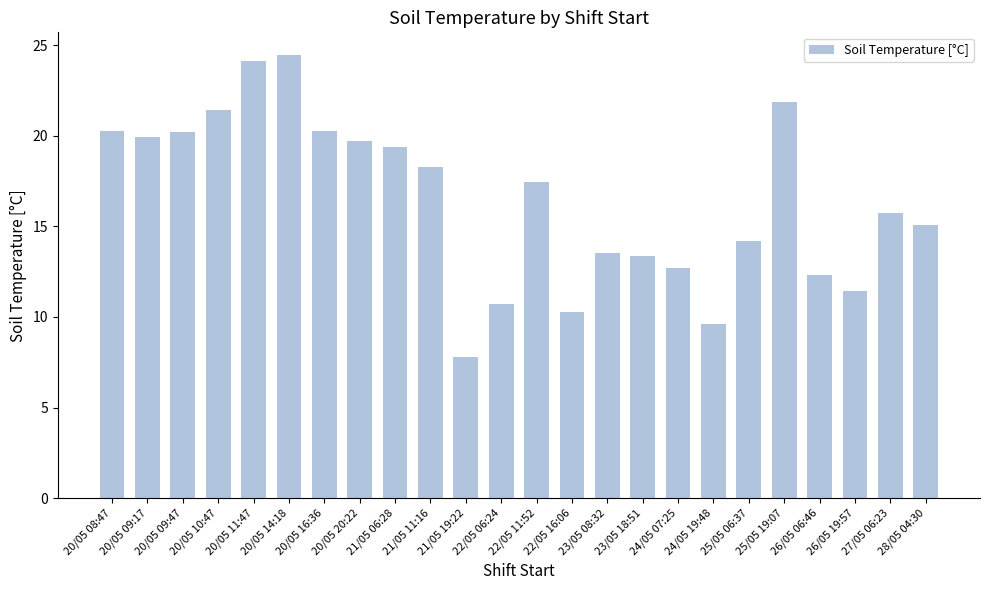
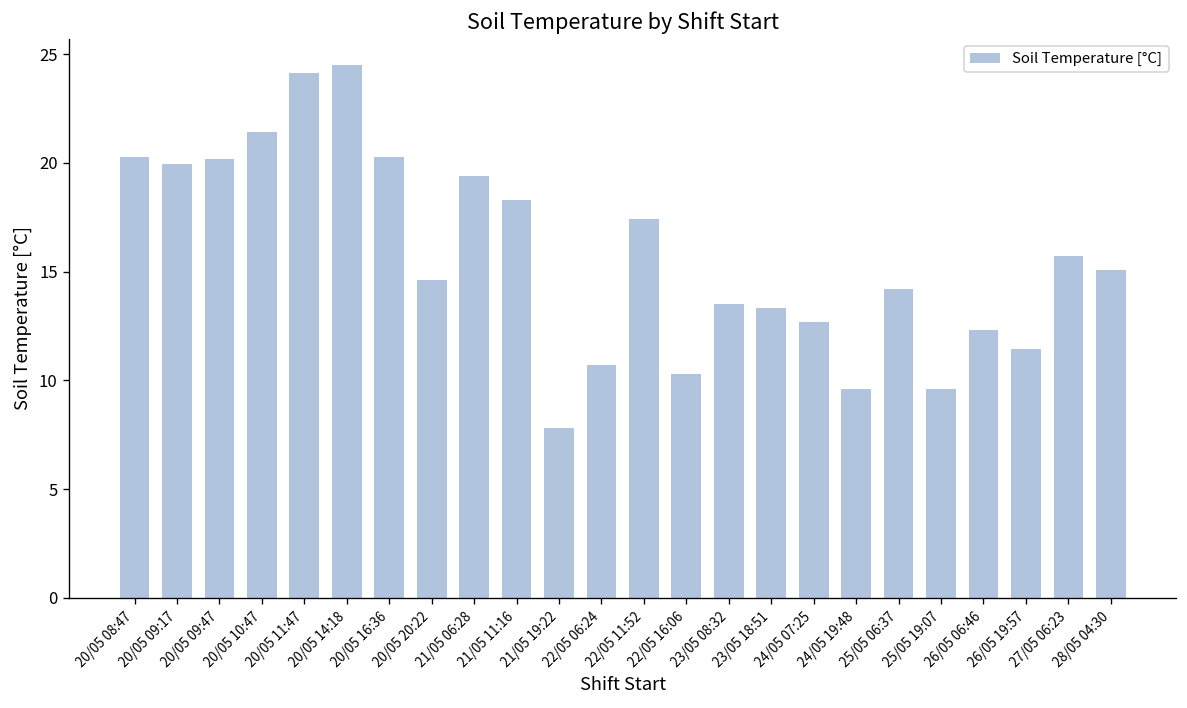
20/05 20:22: 19.7 -> 14.6
25/05 19:07: 21.8 -> 9.6
